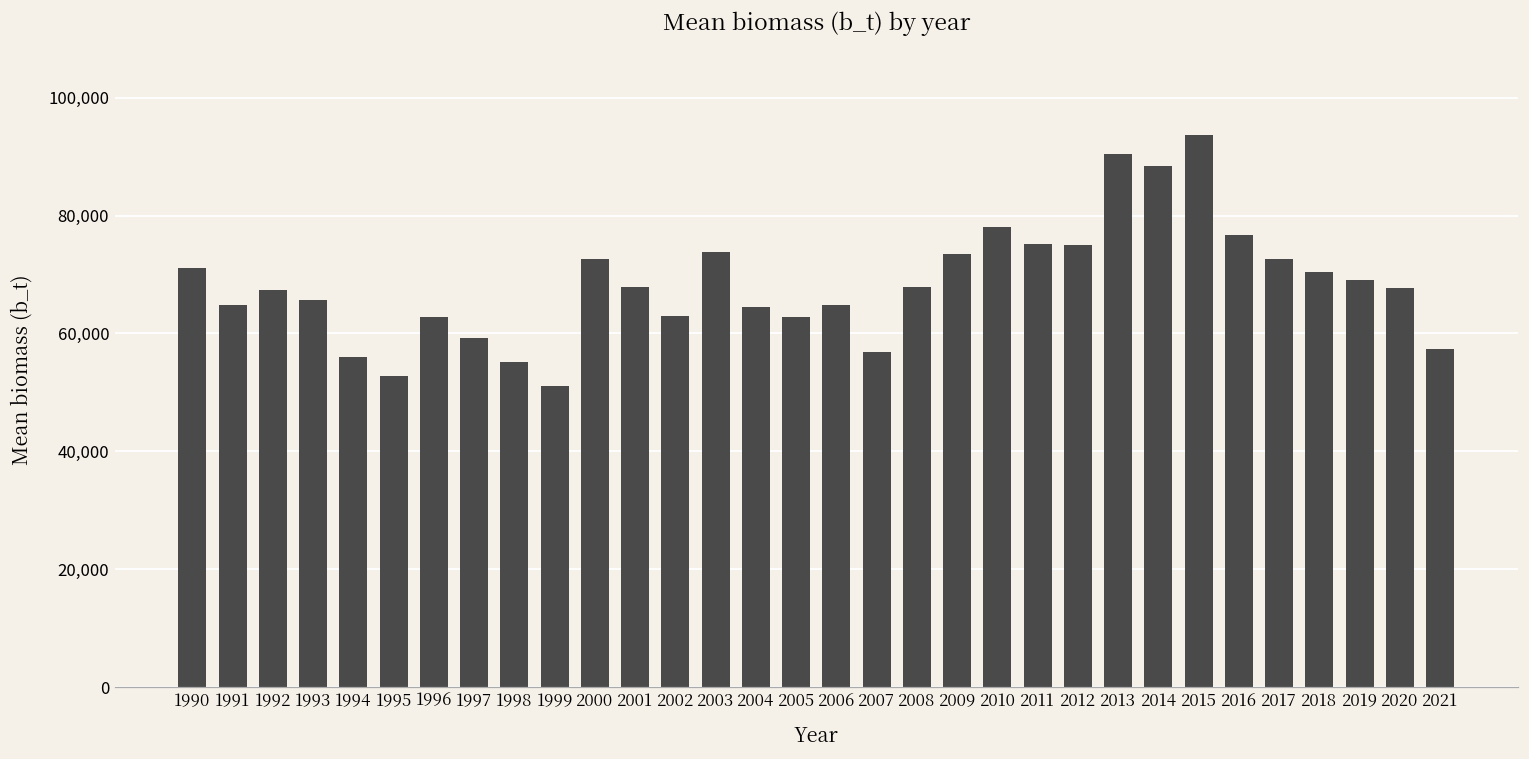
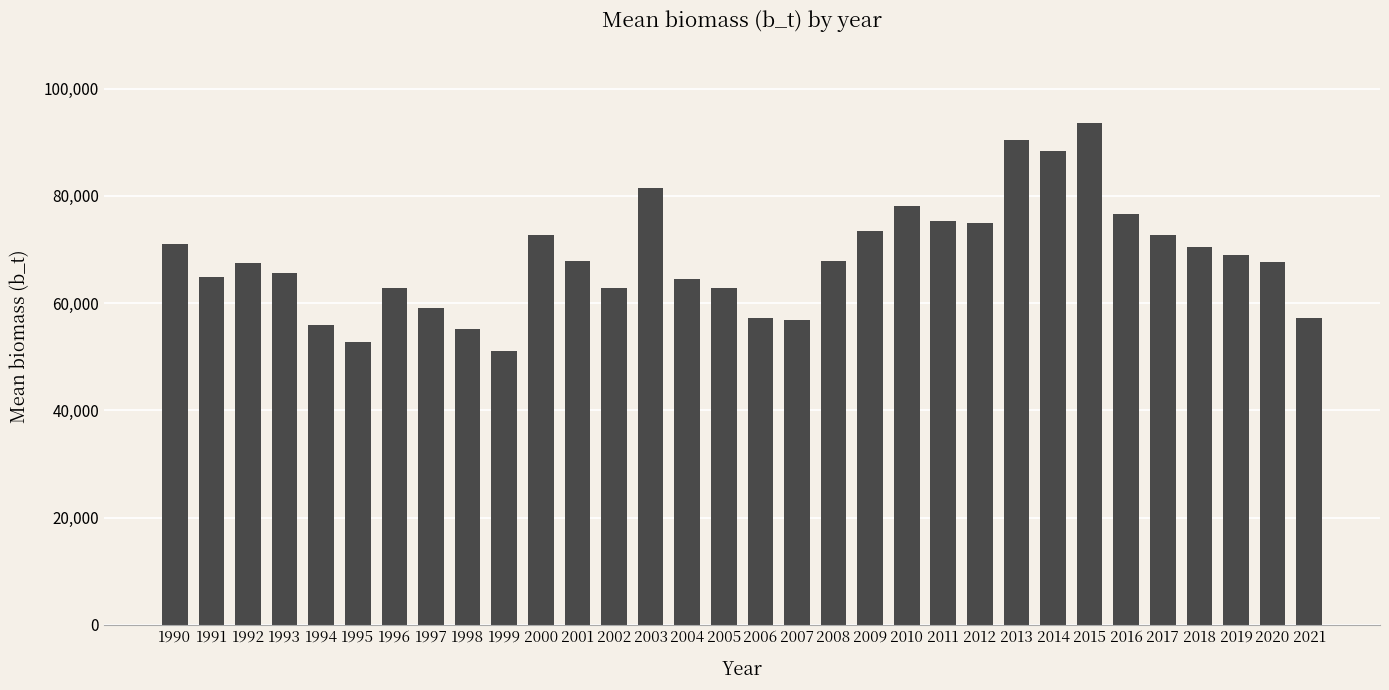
2003: 74,000 -> 82,000
2006: 65,000 -> 57,000
